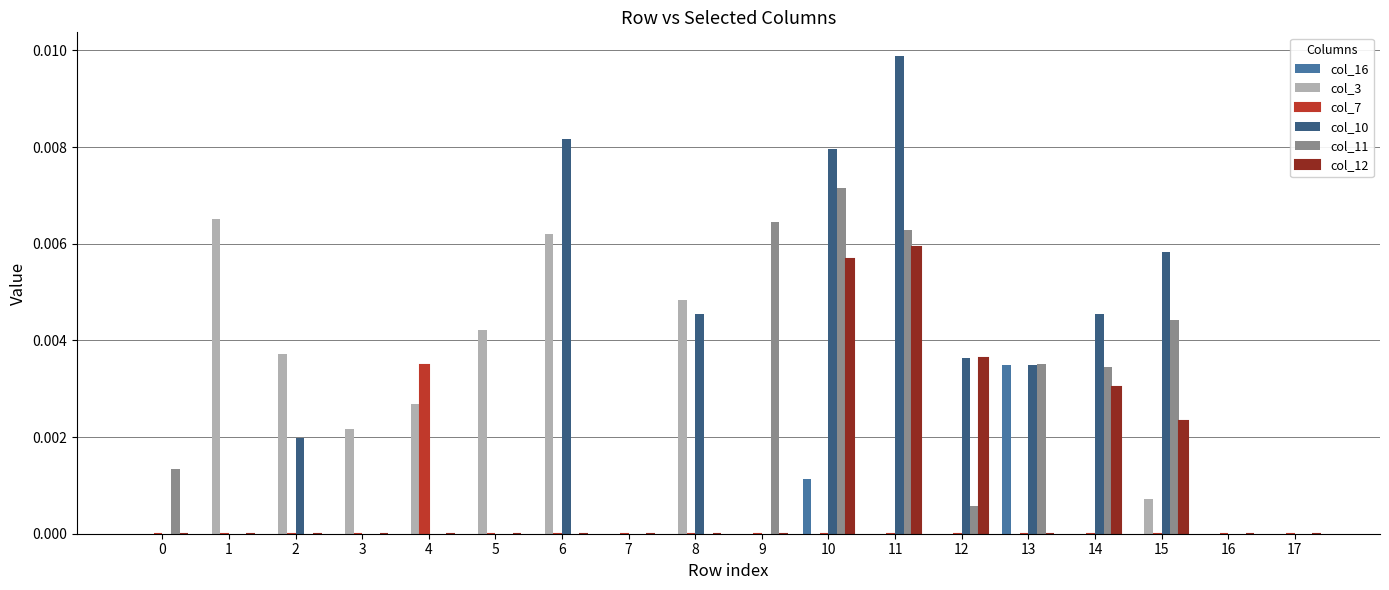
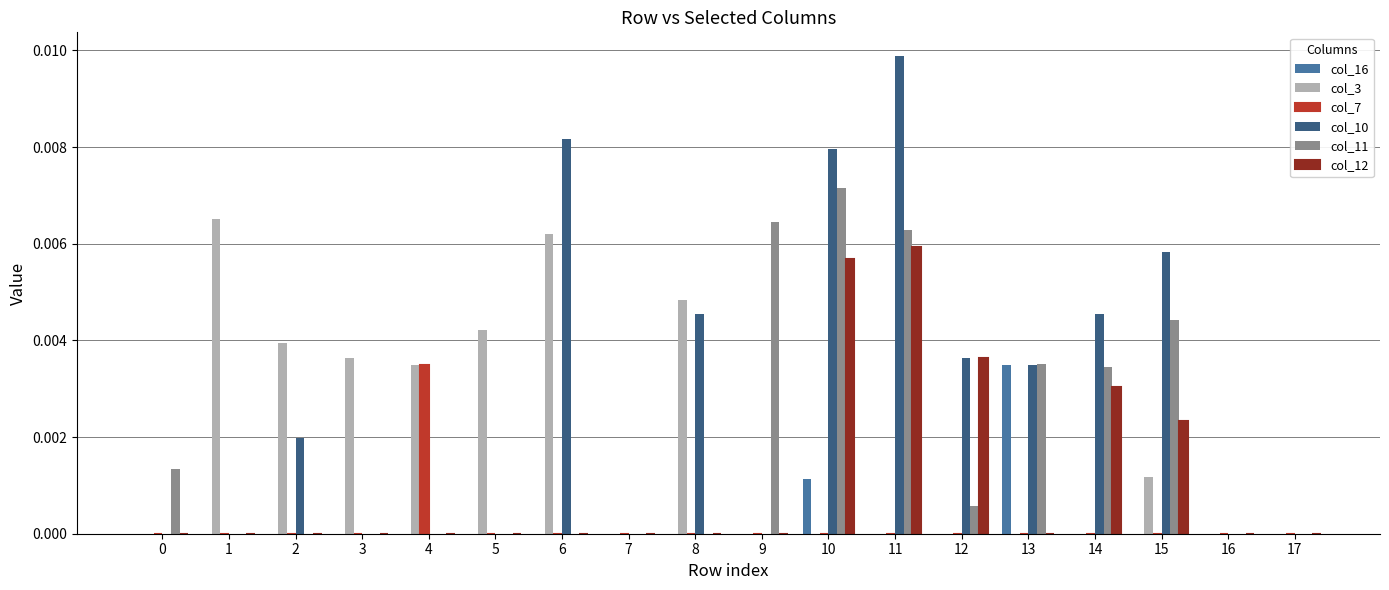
col_3, 2: 0.0037 -> 0.0040
col_3, 3: 0.0022 -> 0.0036
col_3, 4: 0.0027 -> 0.0035
col_3, 15: 0.0007 -> 0.0012
